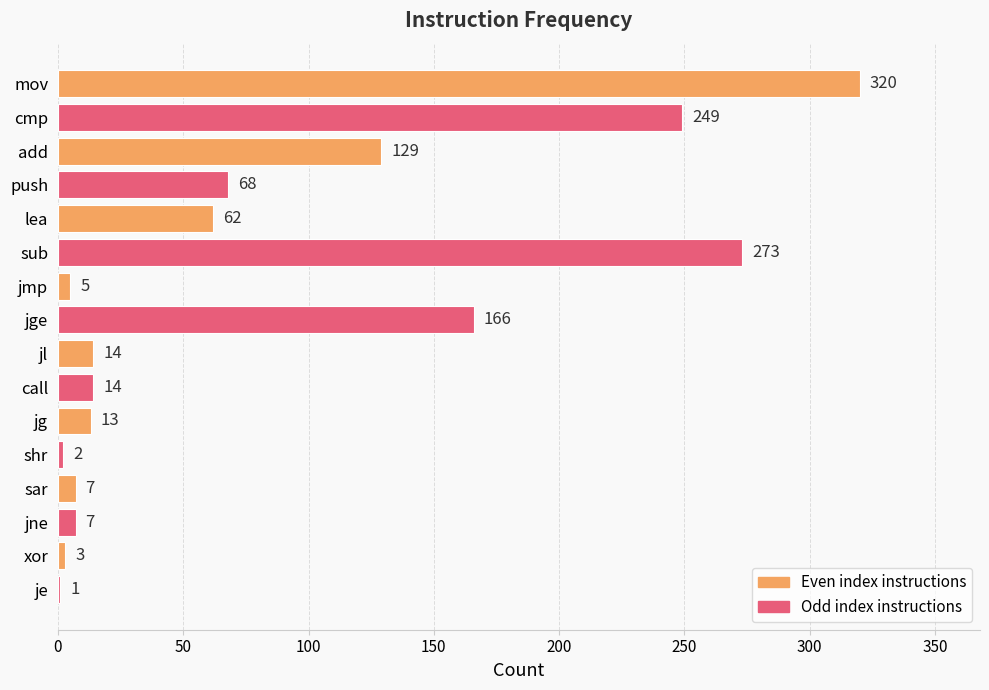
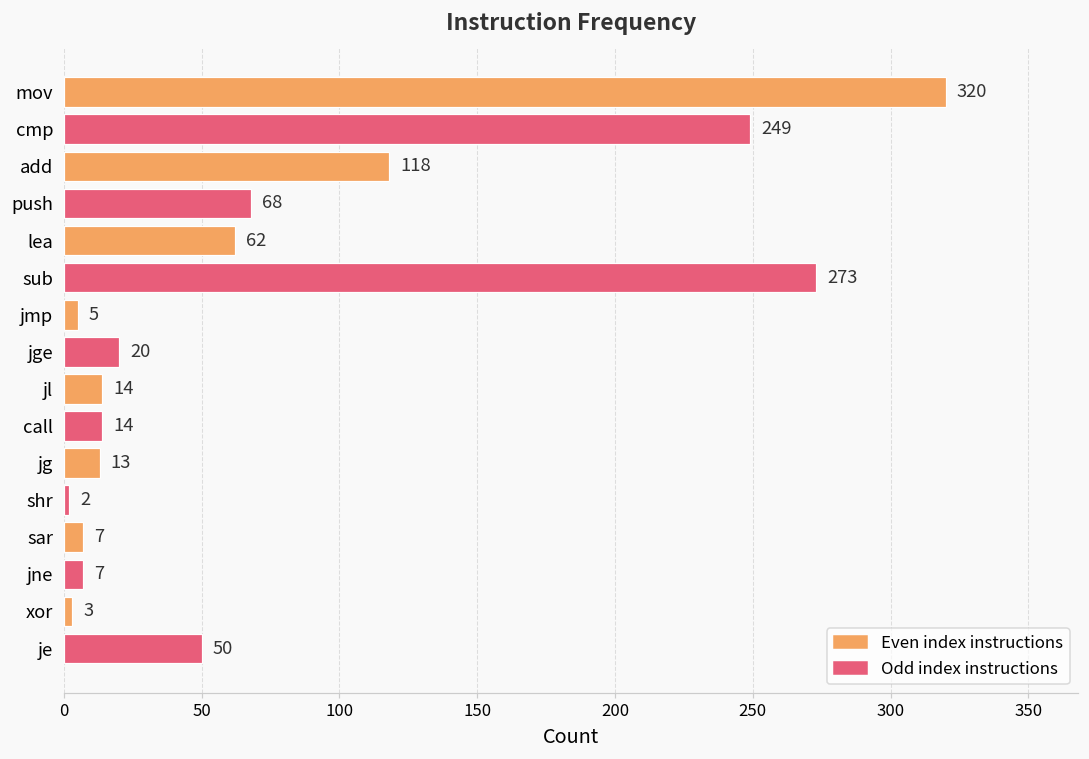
add: 129 -> 118
jge: 166 -> 20
je: 1 -> 50
